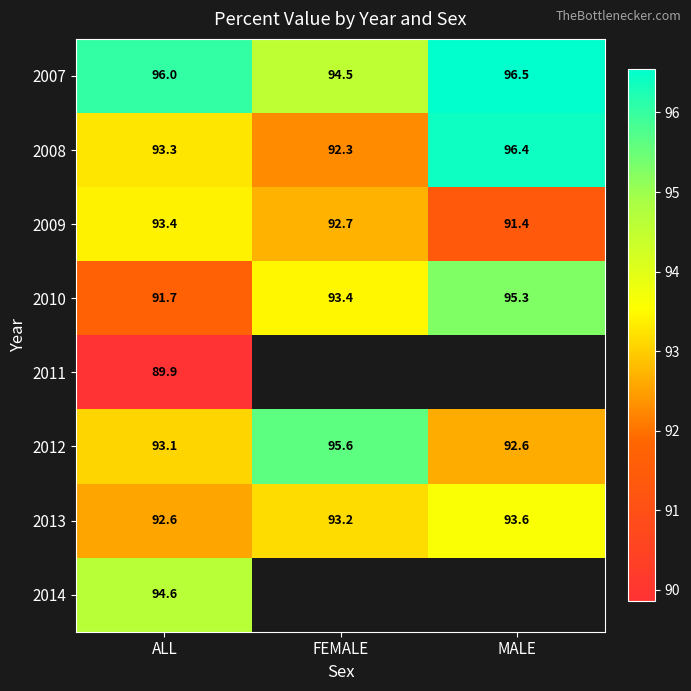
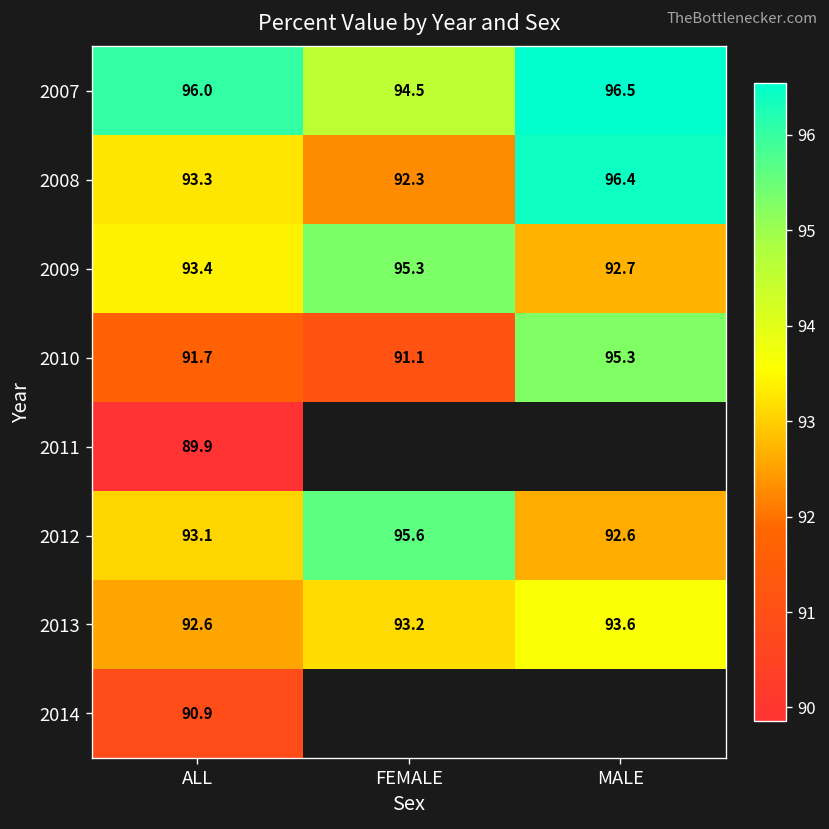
2009, FEMALE: 92.7 -> 95.3
2009, MALE: 91.4 -> 92.7
2010, FEMALE: 93.4 -> 91.1
2014, ALL: 94.6 -> 90.9
